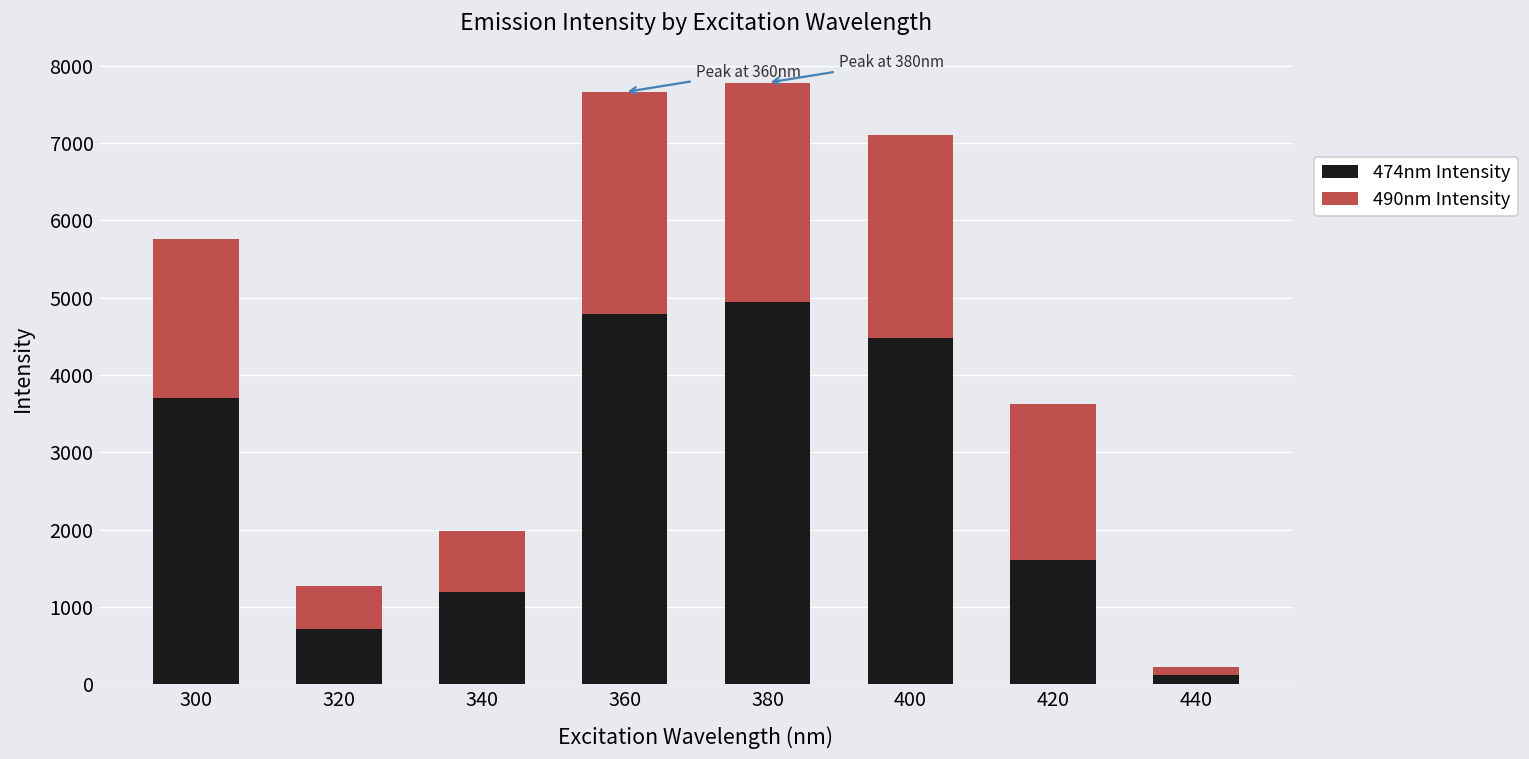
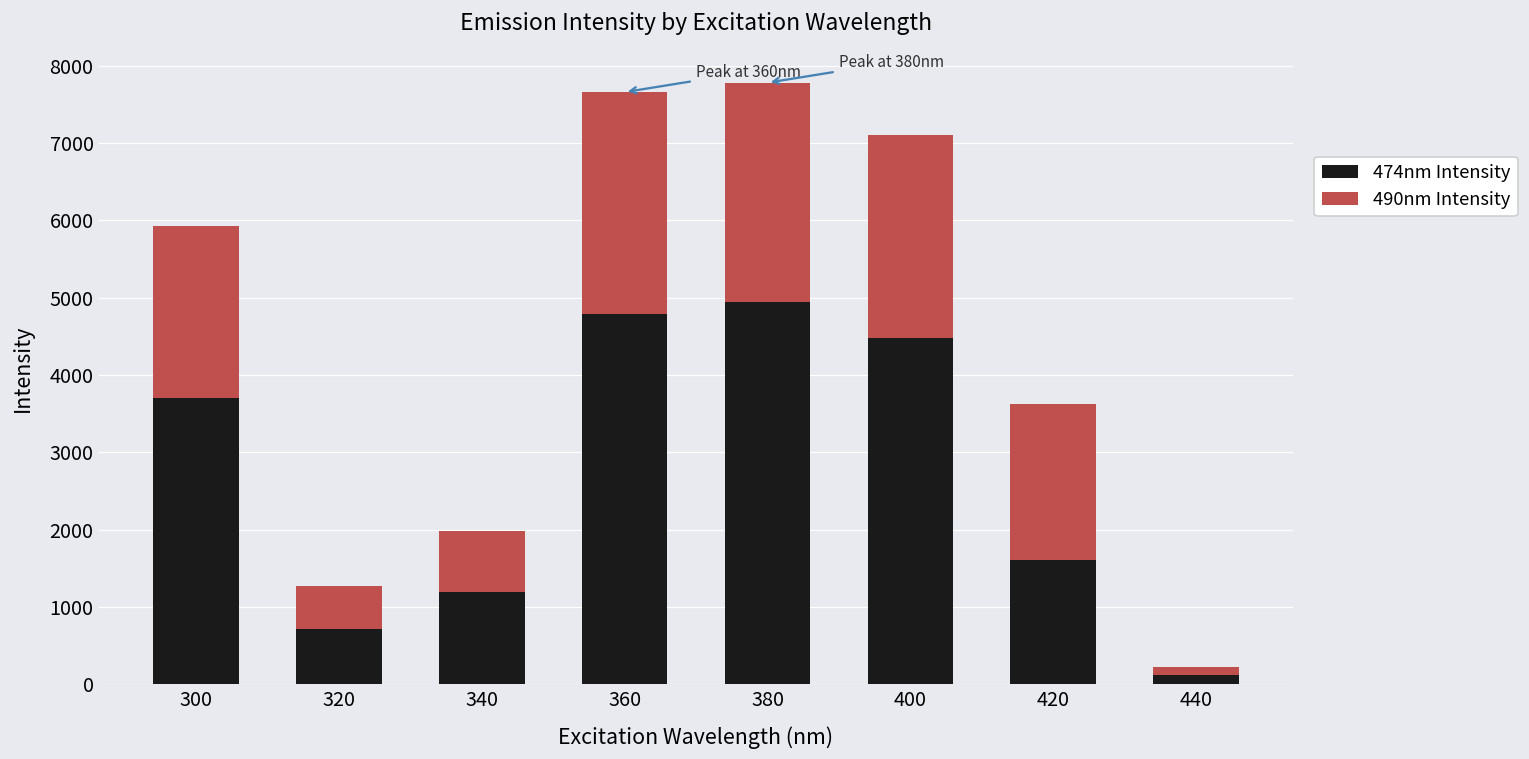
490nm Intensity, 300: 2100 -> 2200
